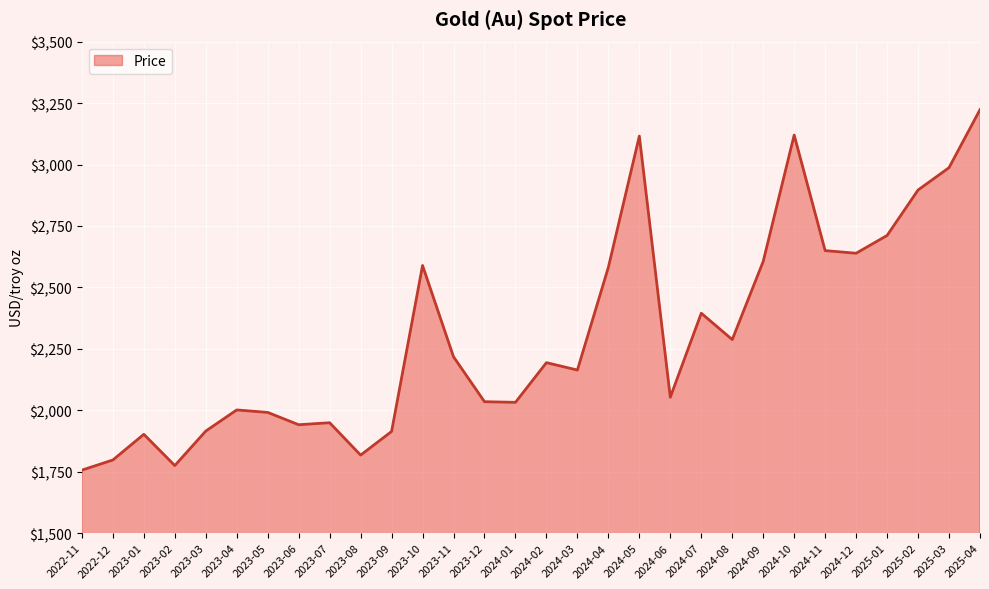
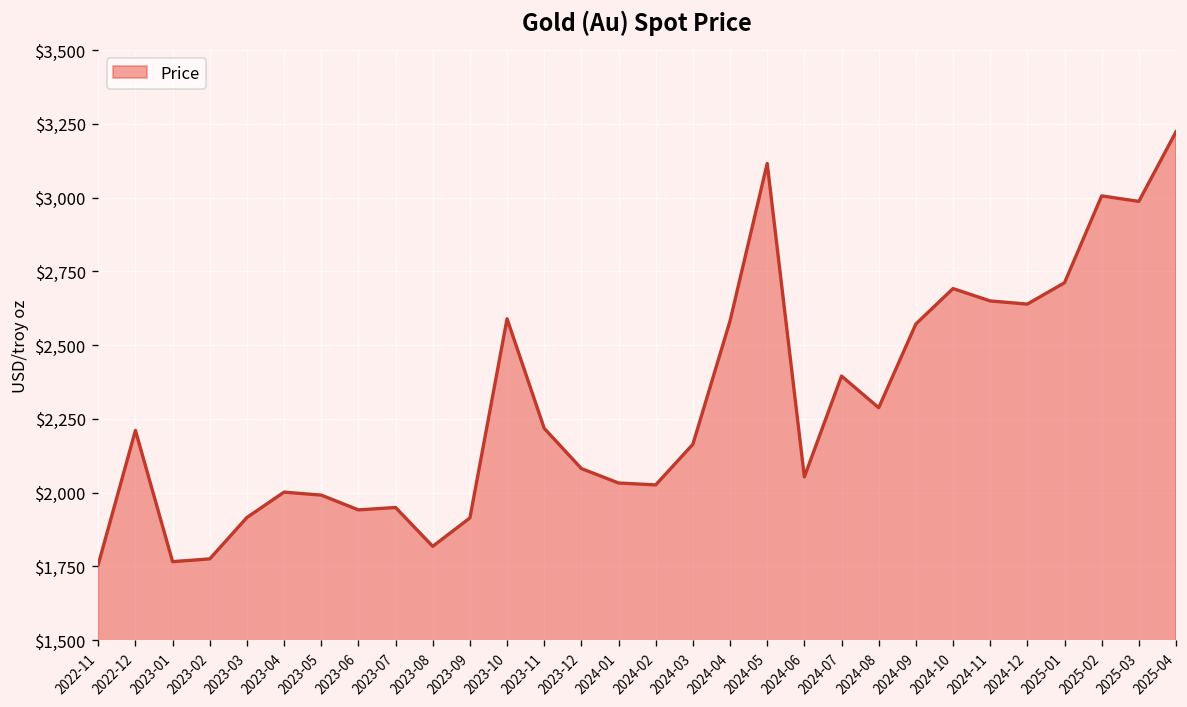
2022-12: $1,800 -> $2,210
2023-01: $1,900 -> $1,770
2023-12: $2,030 -> $2,080
2024-02: $2,190 -> $2,030
2024-09: $2,610 -> $2,570
2024-10: $3,120 -> $2,690
2025-02: $2,900 -> $3,010
